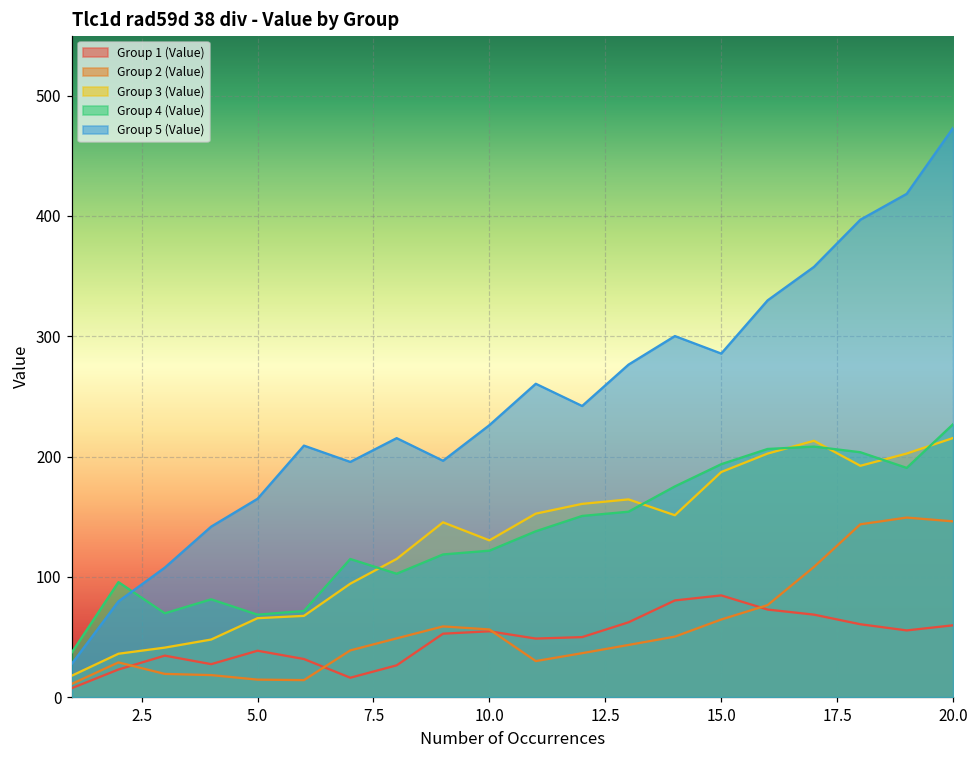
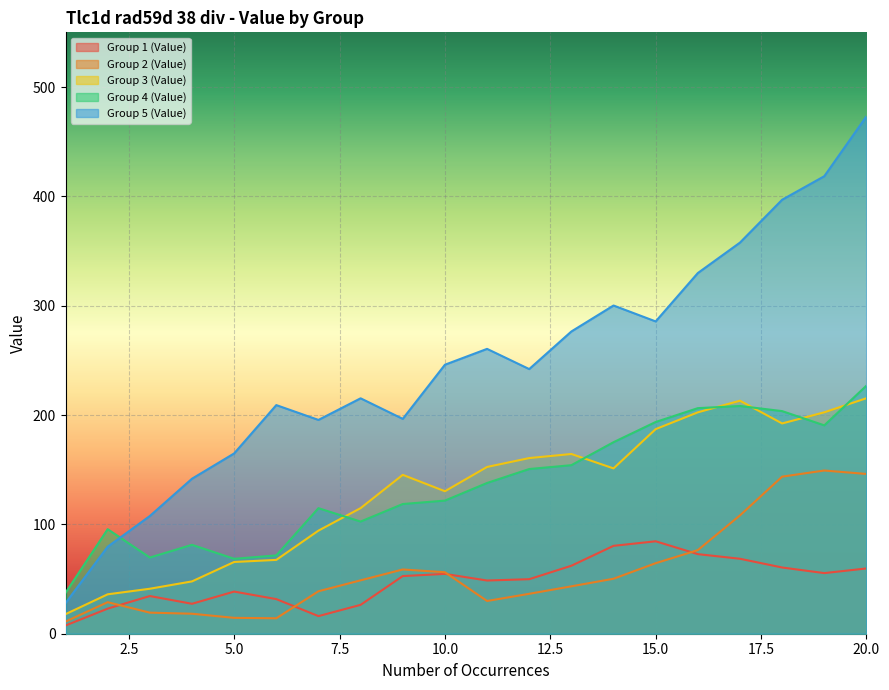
Group 5 (Value), 10.0: 226 -> 246
